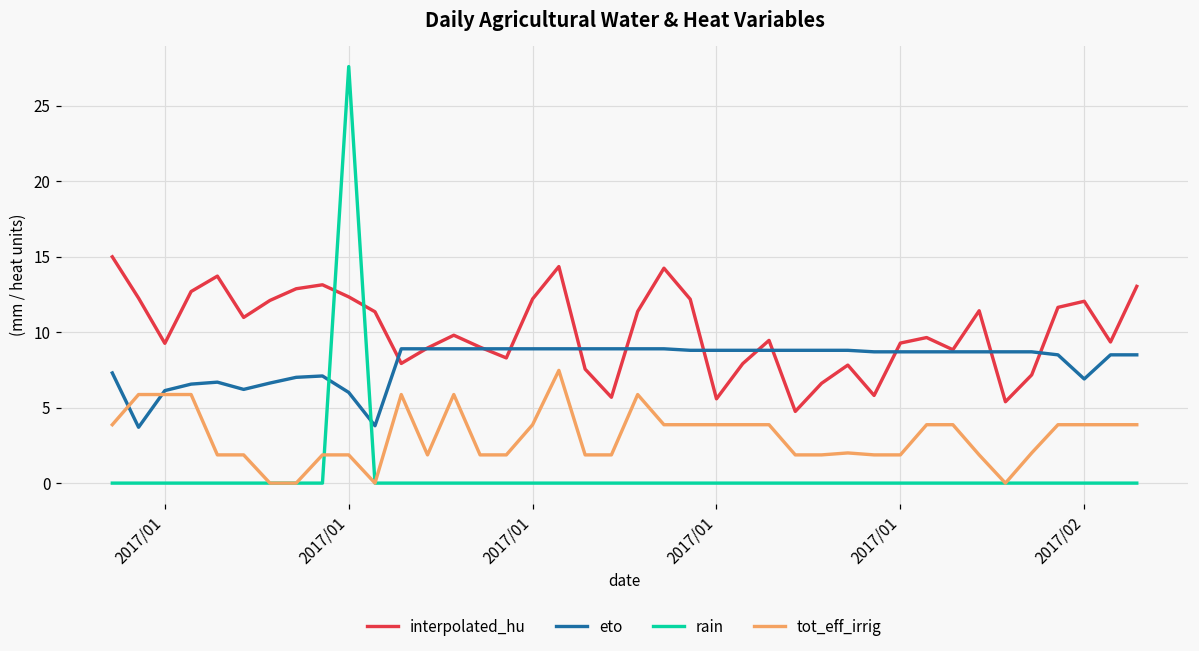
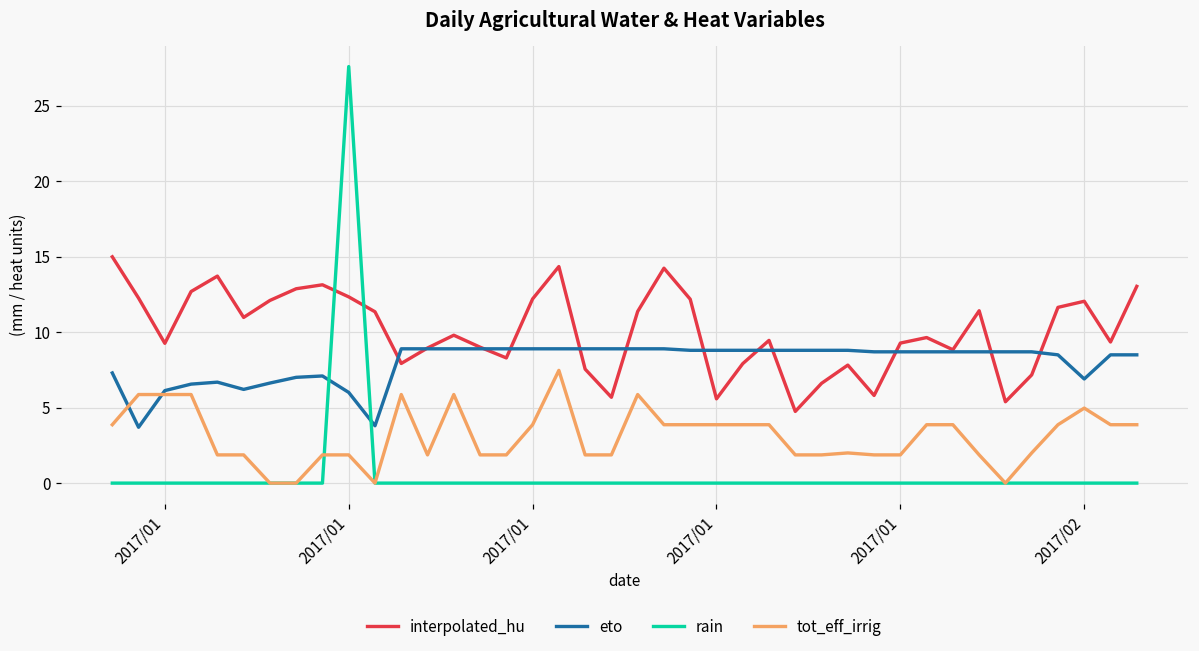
tot_eff_irrig, 2017/02: 3.9 -> 5.0
